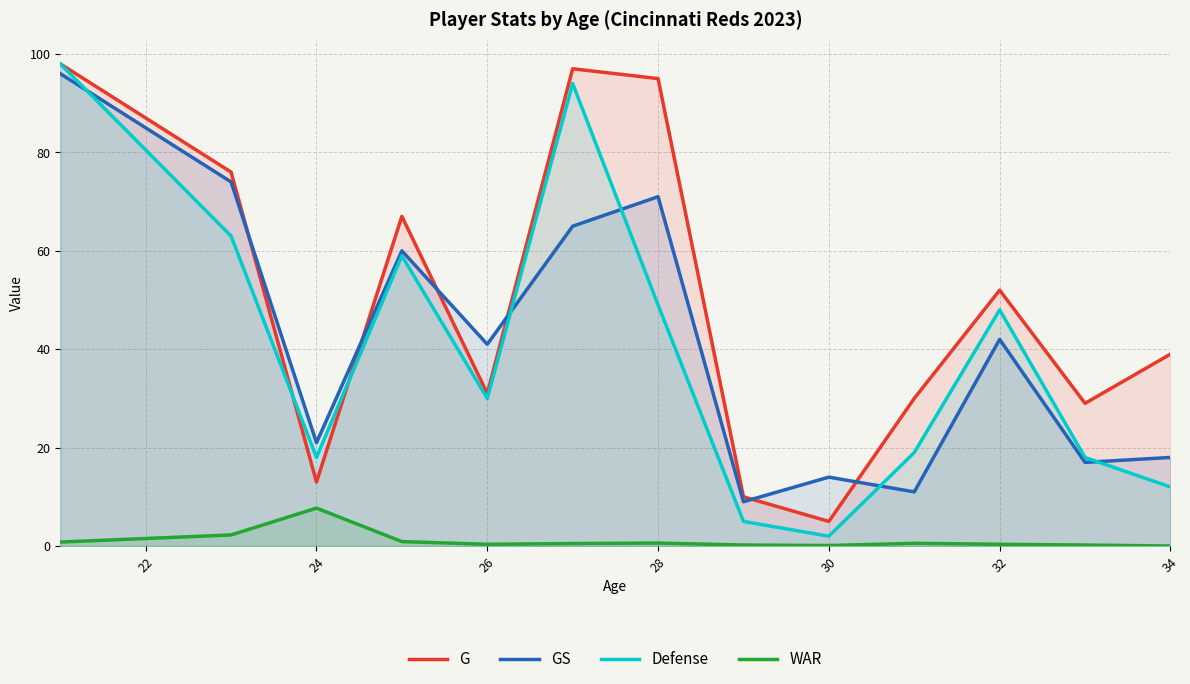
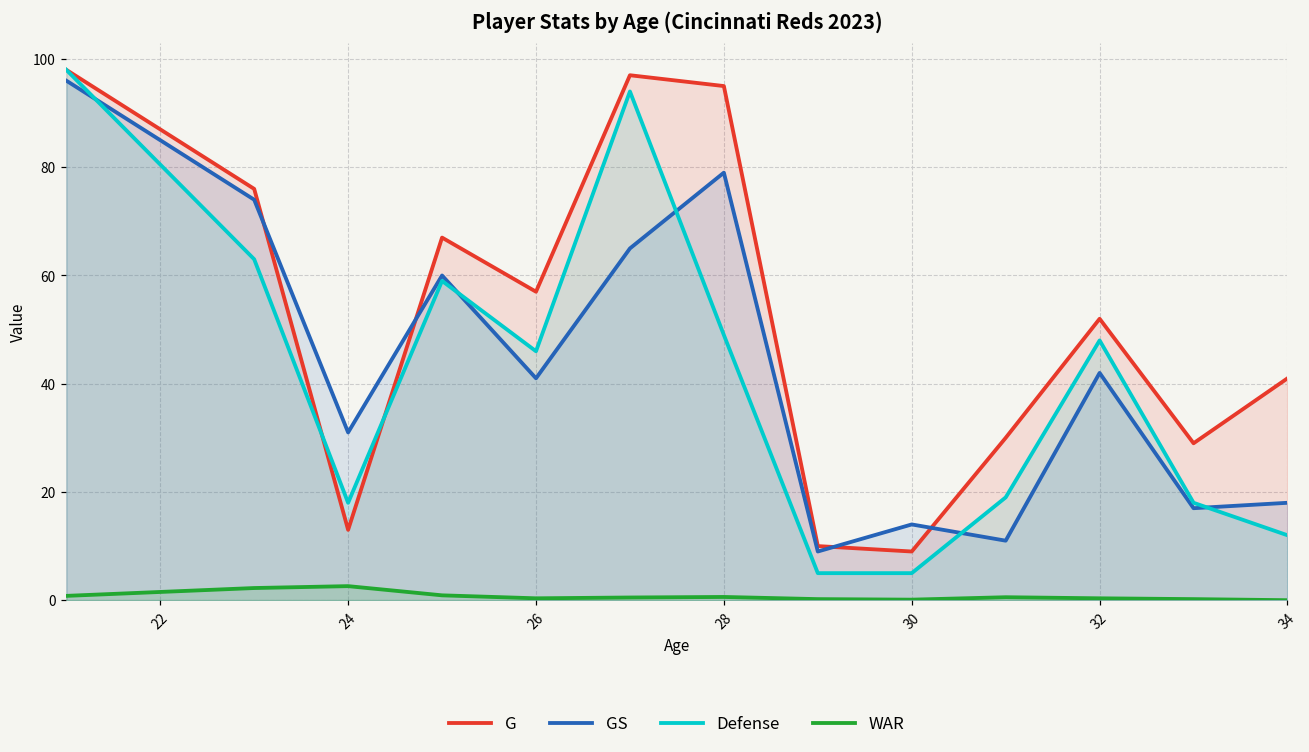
GS, 24: 21 -> 31
WAR, 24: 8 -> 3
G, 26: 31 -> 57
Defense, 26: 30 -> 46
GS, 28: 71 -> 79
G, 30: 5 -> 9
Defense, 30: 2 -> 5
G, 34: 39 -> 41
